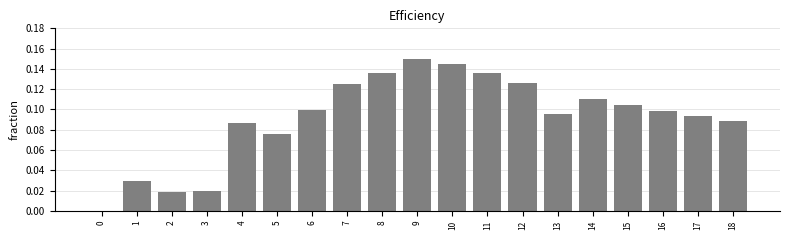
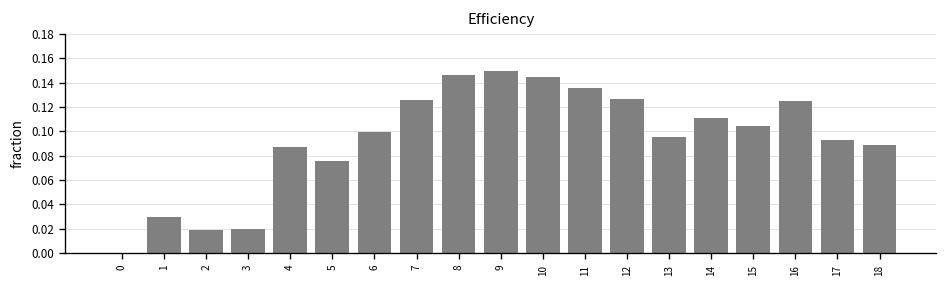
8: 0.136 -> 0.146
16: 0.098 -> 0.125
